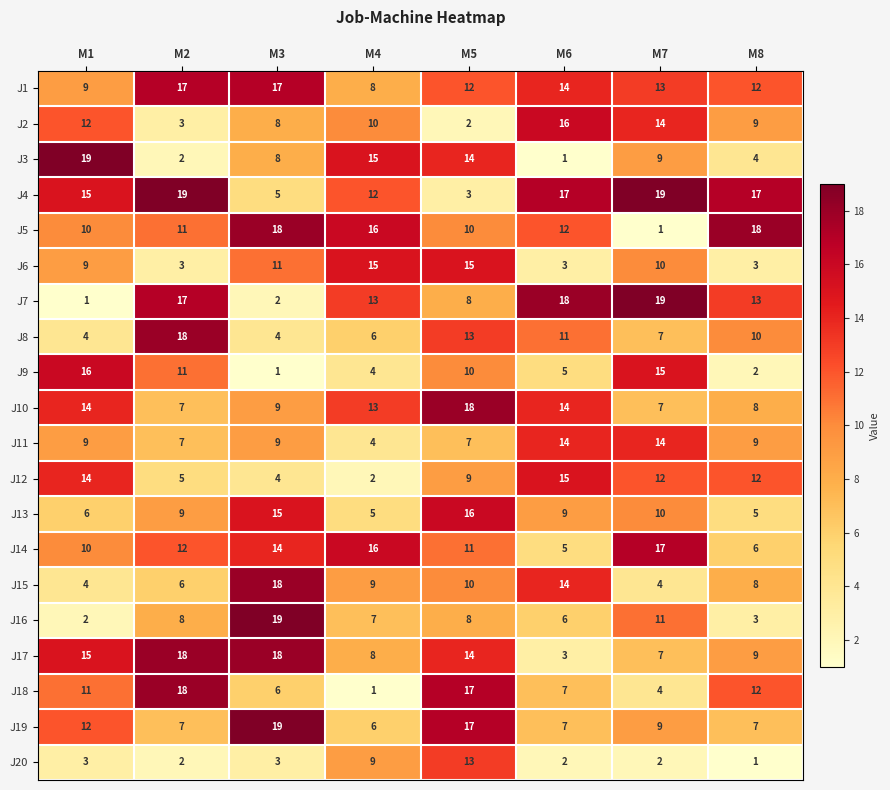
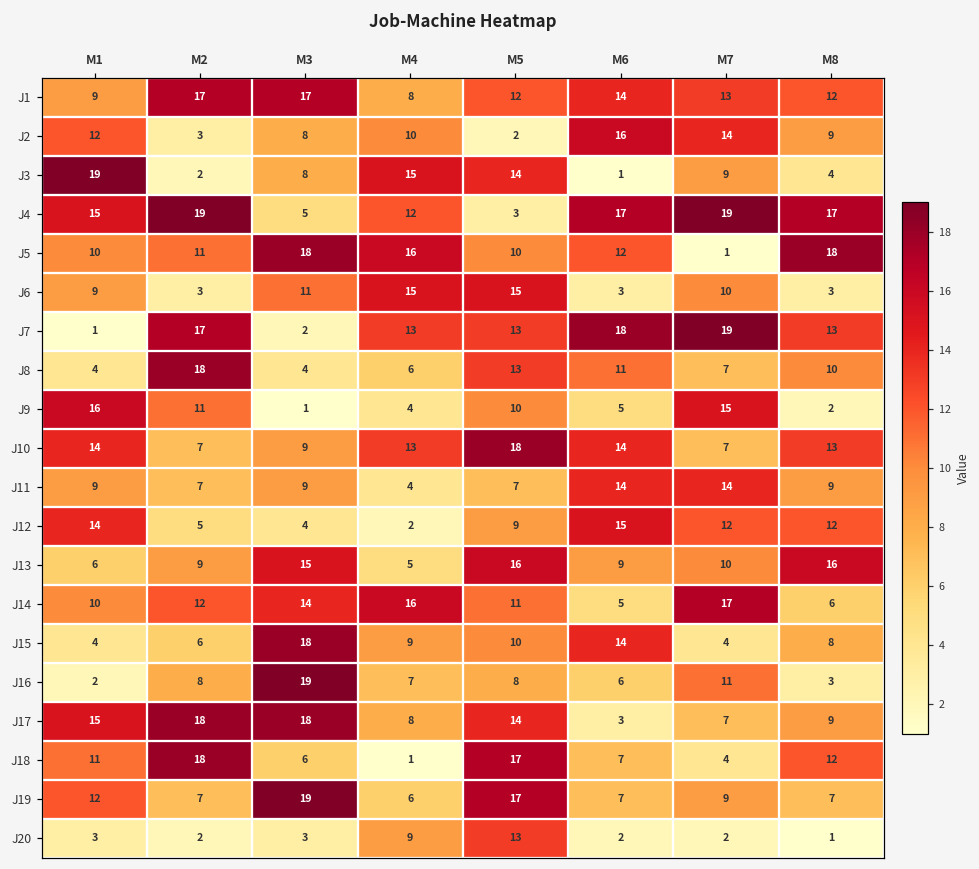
J7, M5: 8 -> 13
J10, M8: 8 -> 13
J13, M8: 5 -> 16
